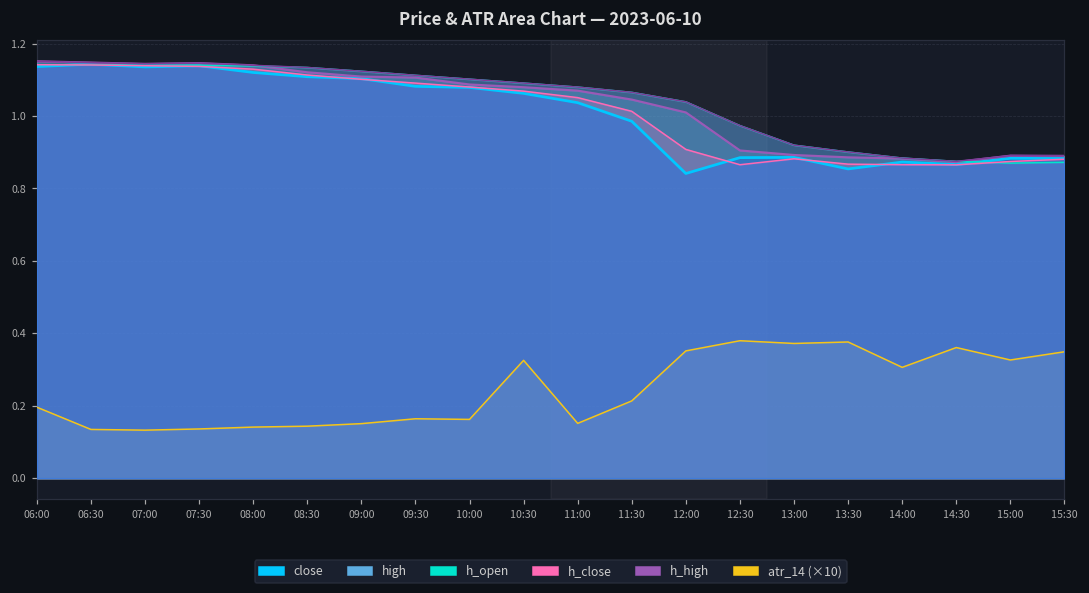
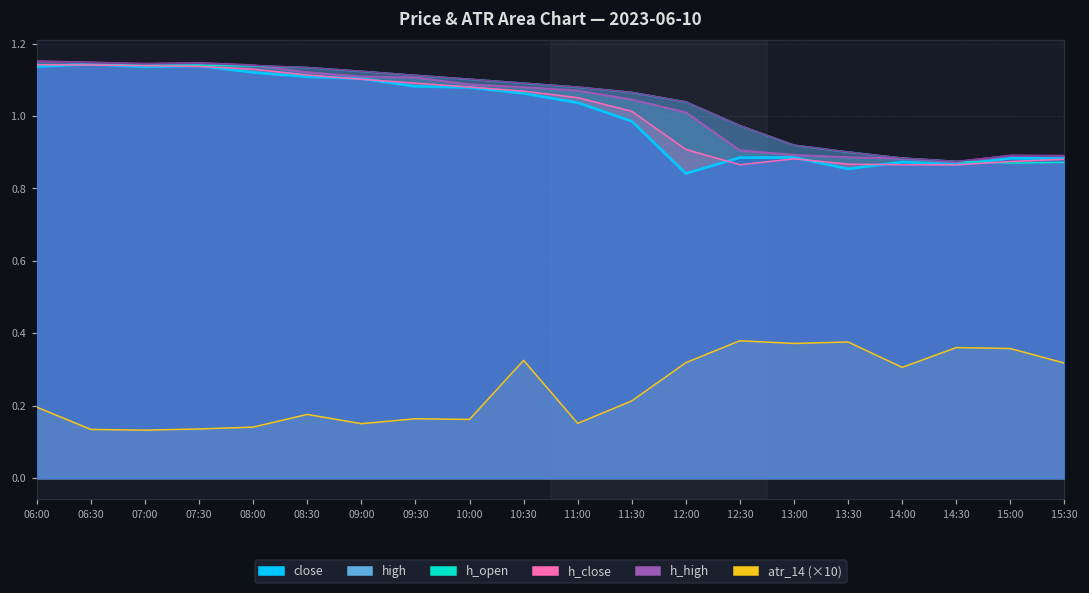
atr_14 (×10), 08:30: 0.14 -> 0.18
atr_14 (×10), 12:00: 0.35 -> 0.32
atr_14 (×10), 15:00: 0.33 -> 0.36
atr_14 (×10), 15:30: 0.35 -> 0.32
